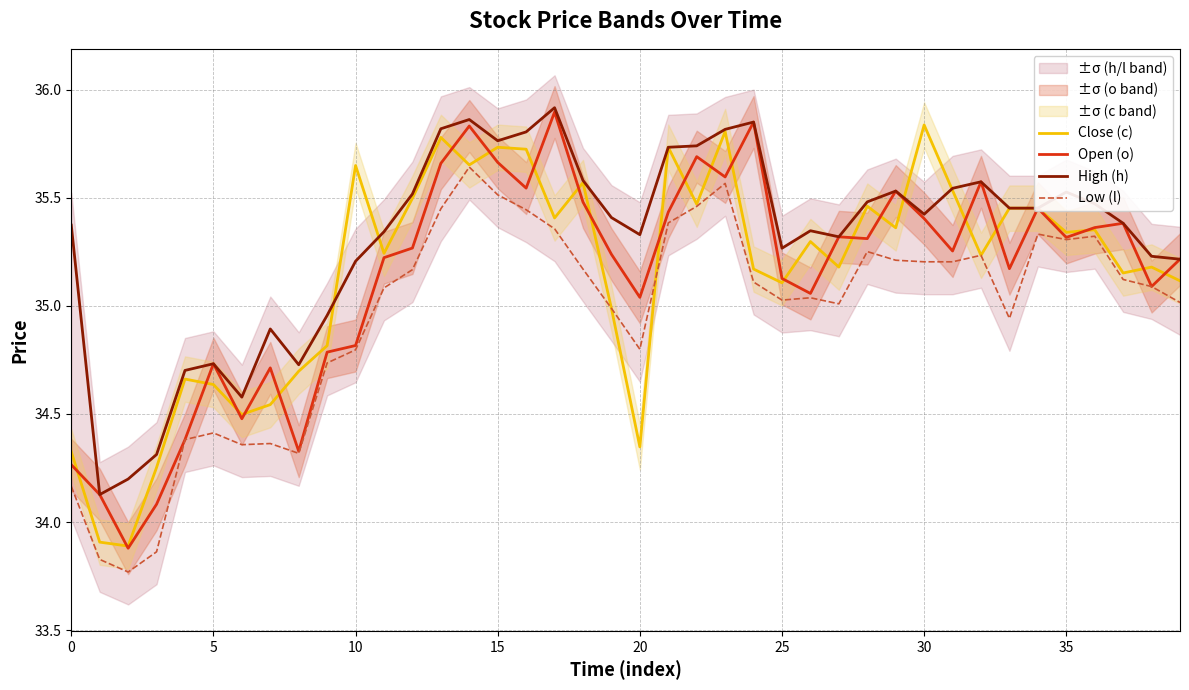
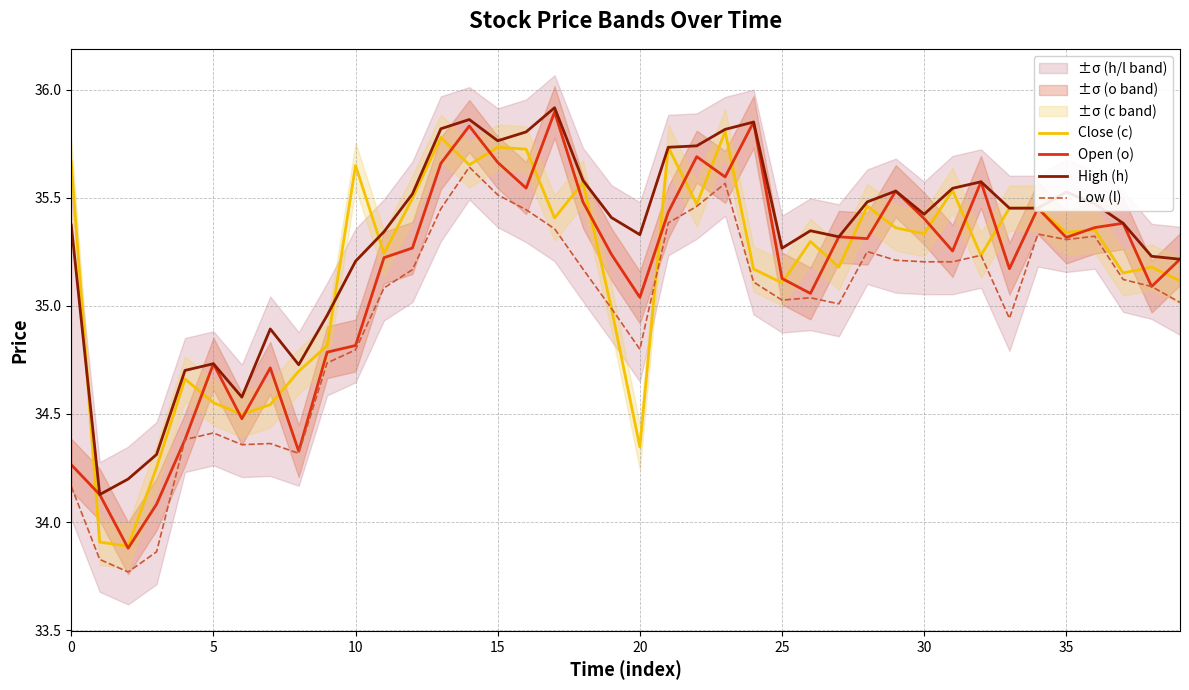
Close (c), 0: 34.33 -> 35.67
Close (c), 5: 34.64 -> 34.55
Close (c), 30: 35.84 -> 35.33
